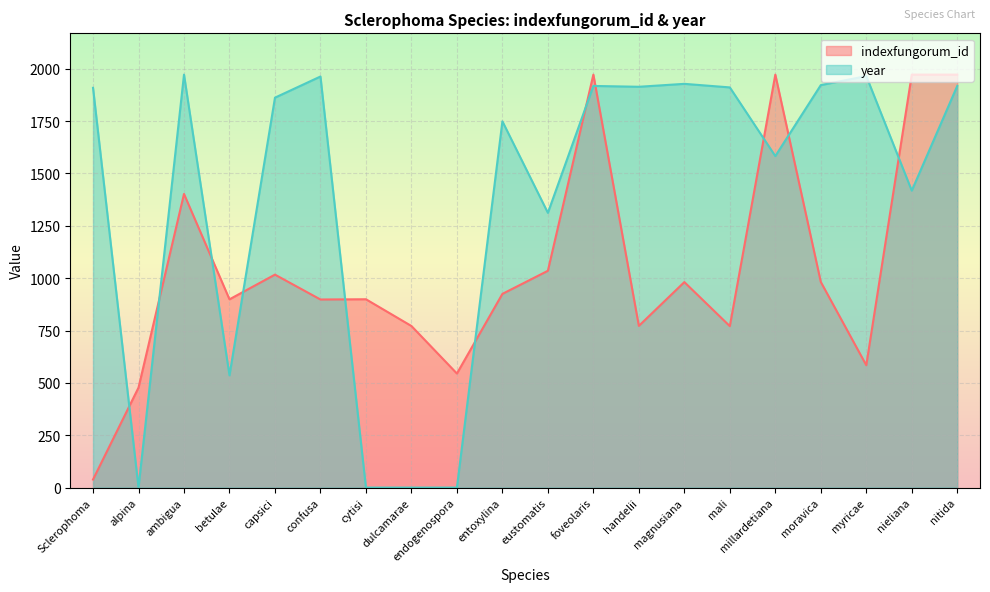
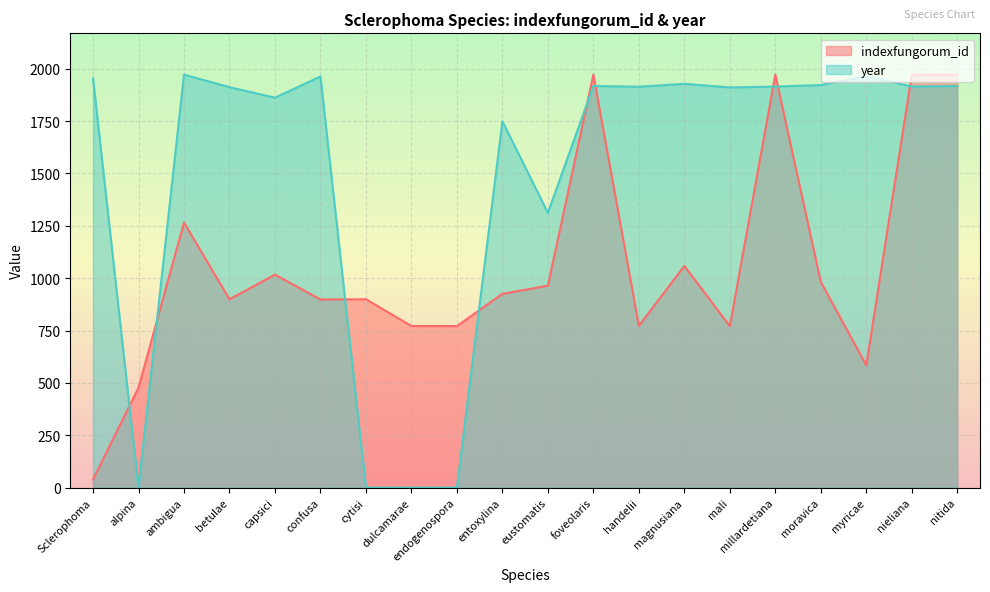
year, Sclerophoma: 1910 -> 1950
indexfungorum_id, ambigua: 1400 -> 1270
year, betulae: 540 -> 1910
indexfungorum_id, endogenospora: 540 -> 770
indexfungorum_id, eustomatis: 1040 -> 960
indexfungorum_id, magnusiana: 980 -> 1060
year, millardetiana: 1580 -> 1920
year, nieliana: 1420 -> 1920
